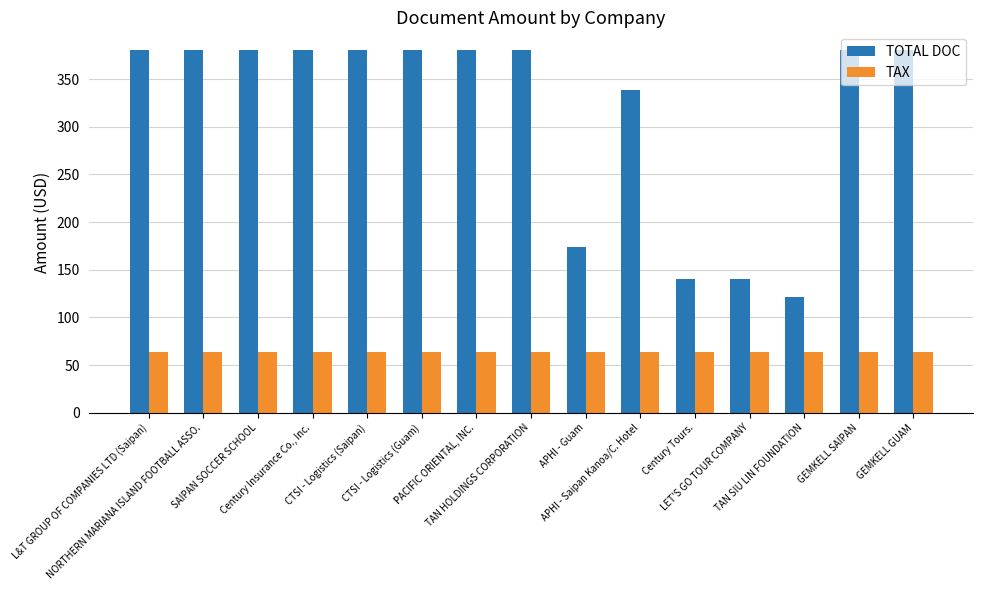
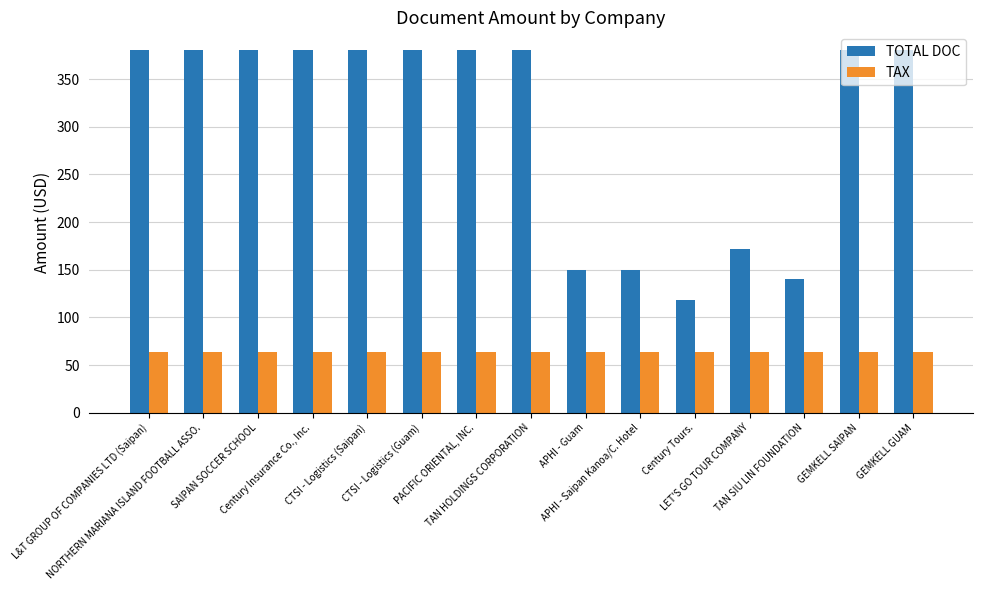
TOTAL DOC, APHI - Guam: 170 -> 150
TOTAL DOC, APHI - Saipan Kanoa/C. Hotel: 340 -> 150
TOTAL DOC, Century Tours.: 140 -> 120
TOTAL DOC, LET'S GO TOUR COMPANY: 140 -> 170
TOTAL DOC, TAN SIU LIN FOUNDATION: 120 -> 140
